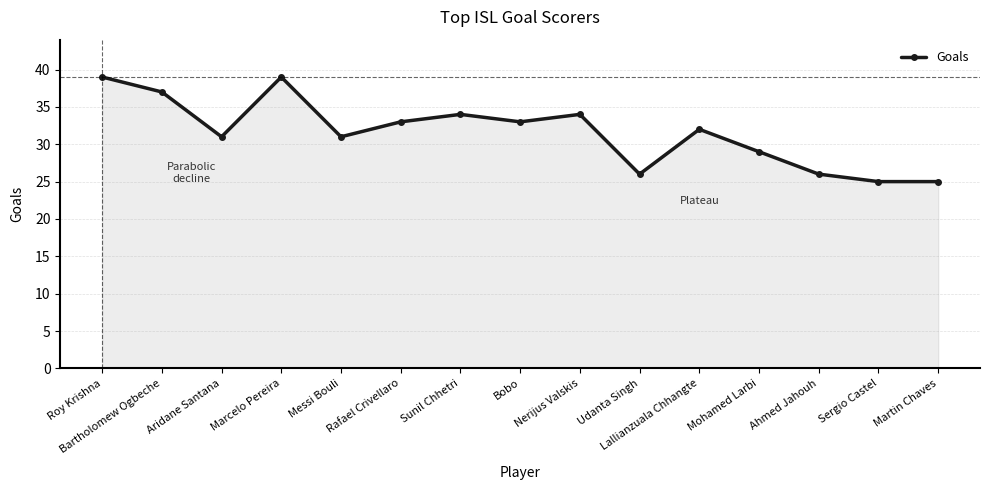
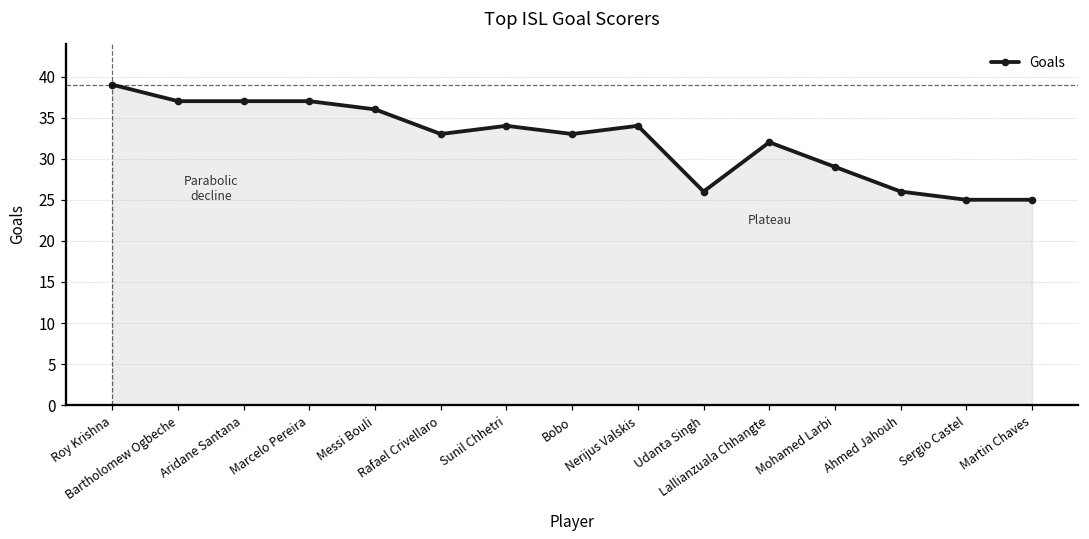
Aridane Santana: 31 -> 37
Marcelo Pereira: 39 -> 37
Messi Bouli: 31 -> 36
